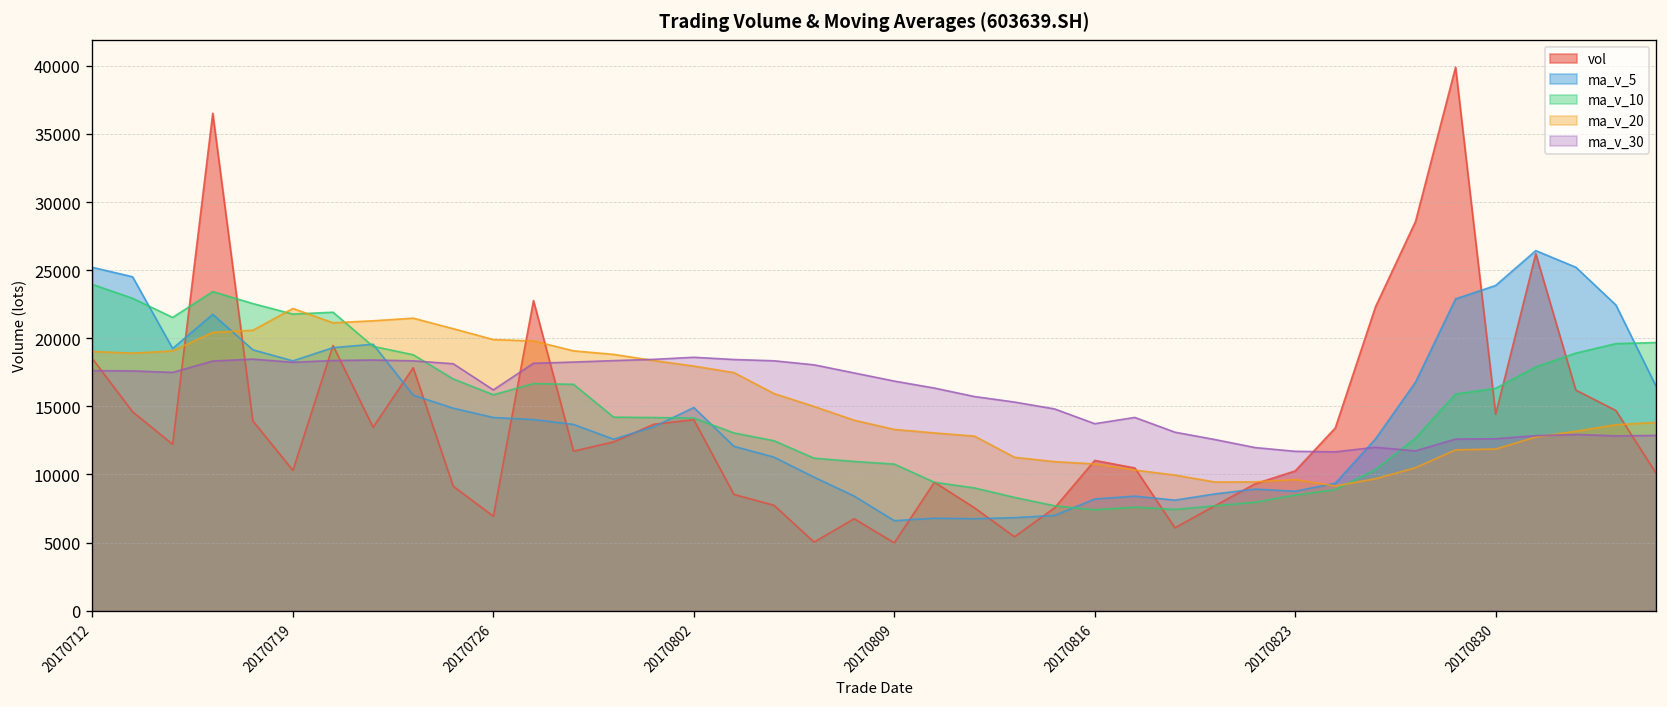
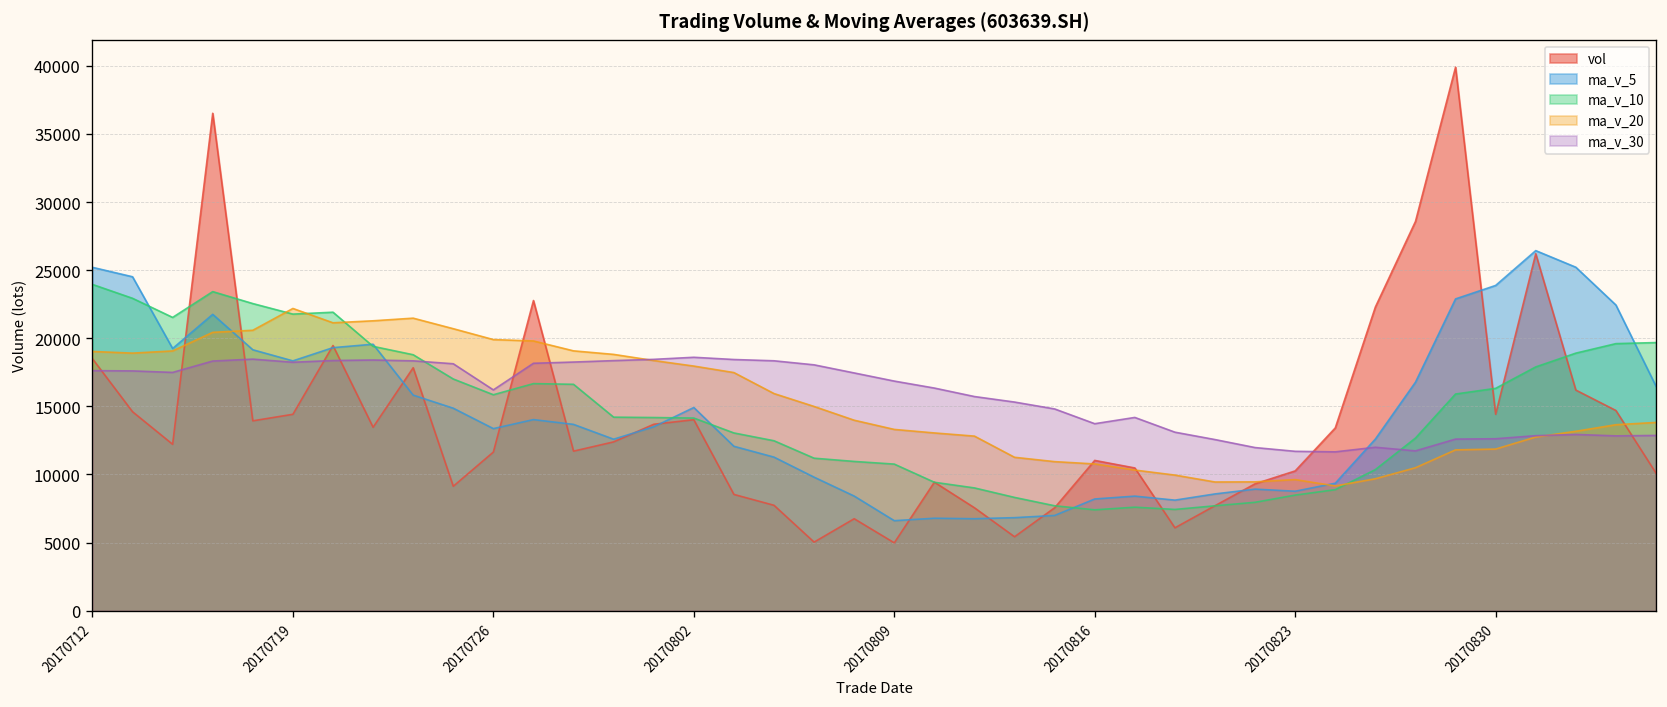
vol, 20170719: 10300 -> 14400
vol, 20170726: 6900 -> 11600
ma_v_5, 20170726: 14200 -> 13400
